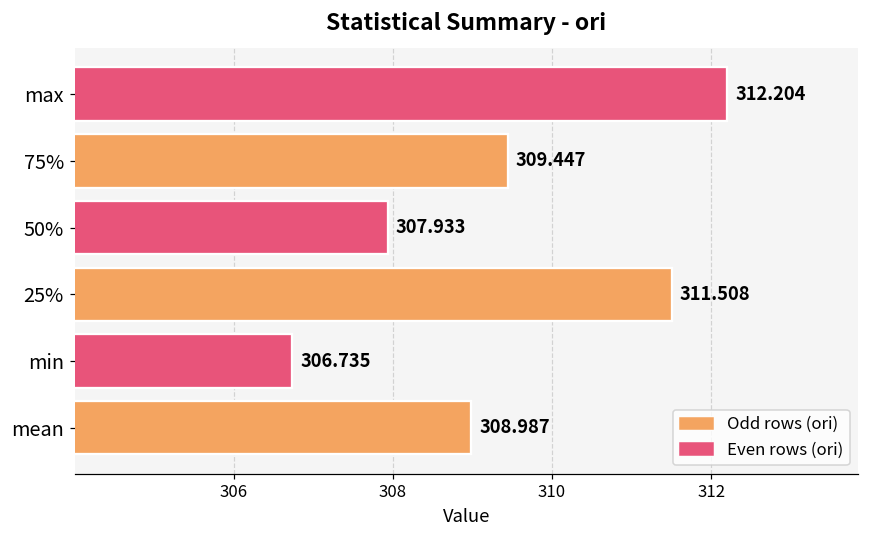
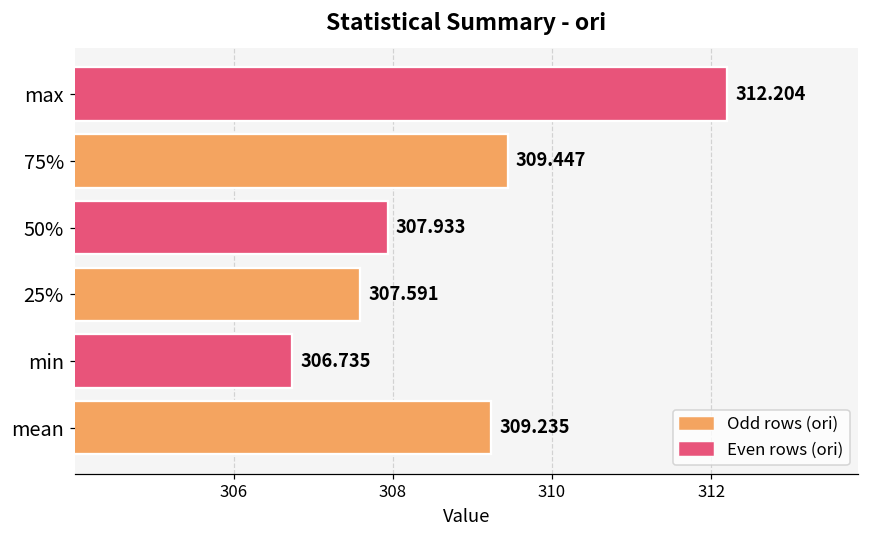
25%: 311.508 -> 307.591
mean: 308.987 -> 309.235
